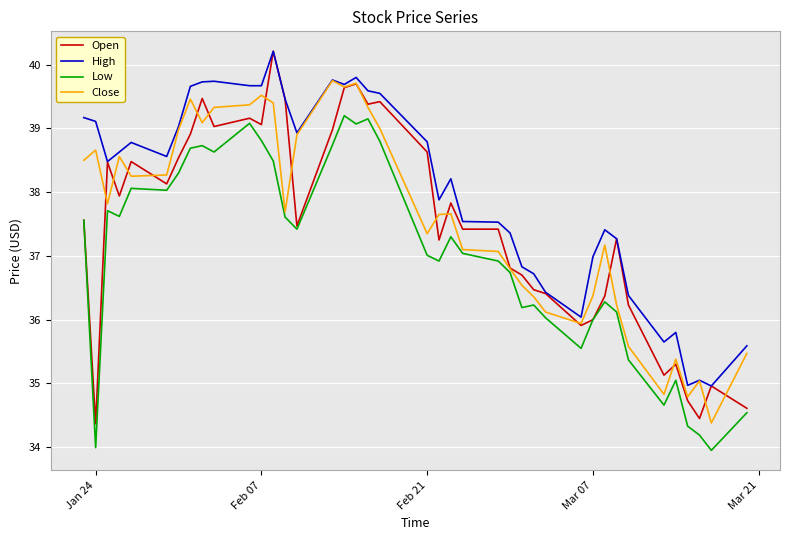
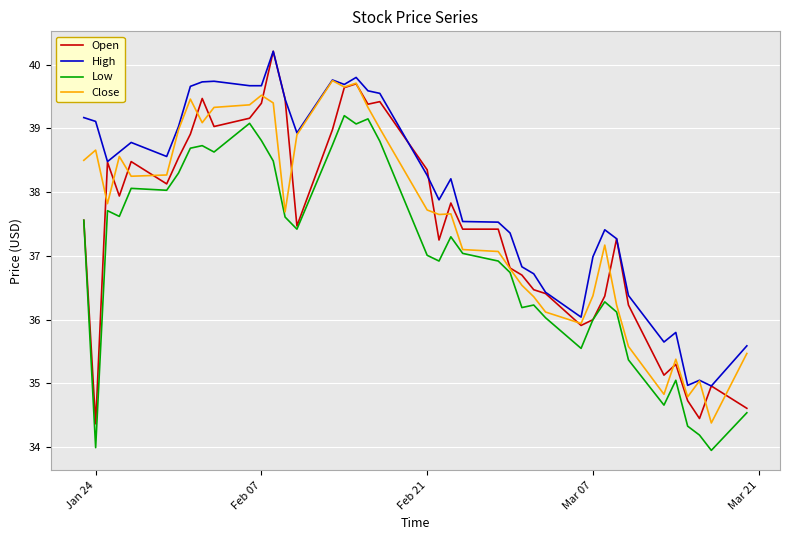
Open, Feb 07: 39.1 -> 39.4
Open, Feb 21: 38.6 -> 38.4
High, Feb 21: 38.8 -> 38.3
Close, Feb 21: 37.3 -> 37.7
